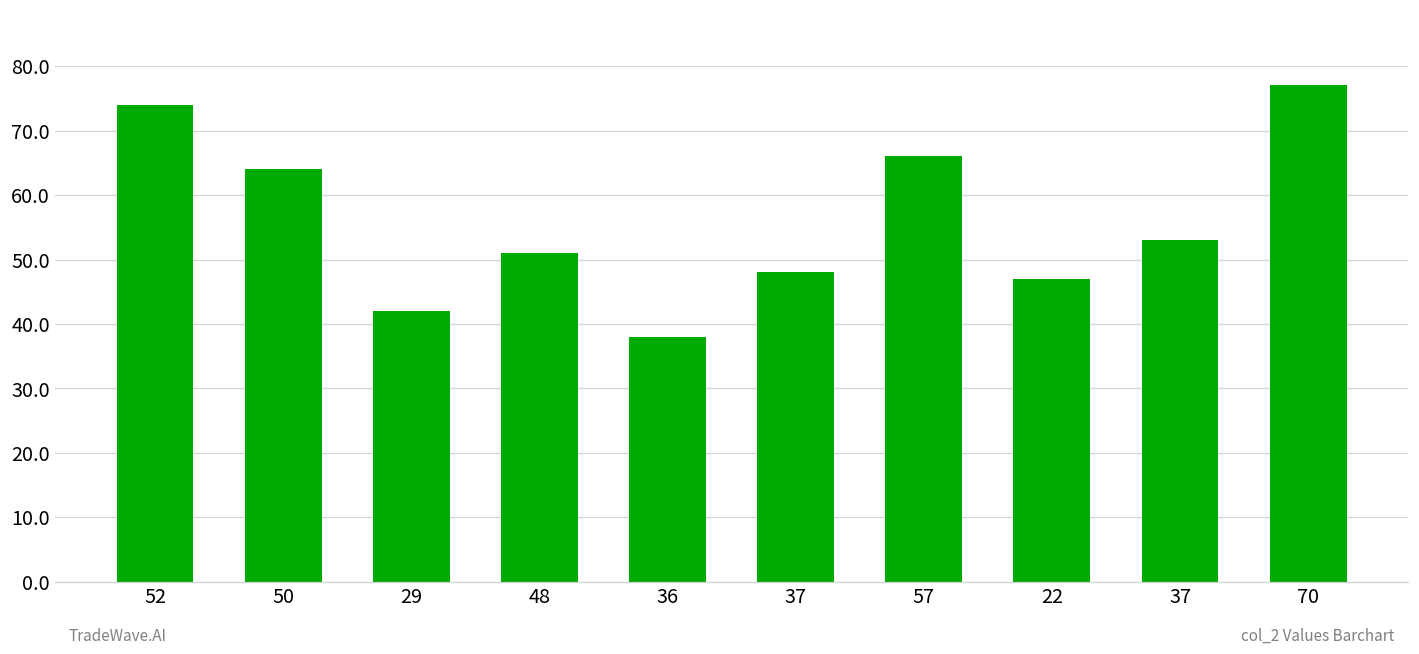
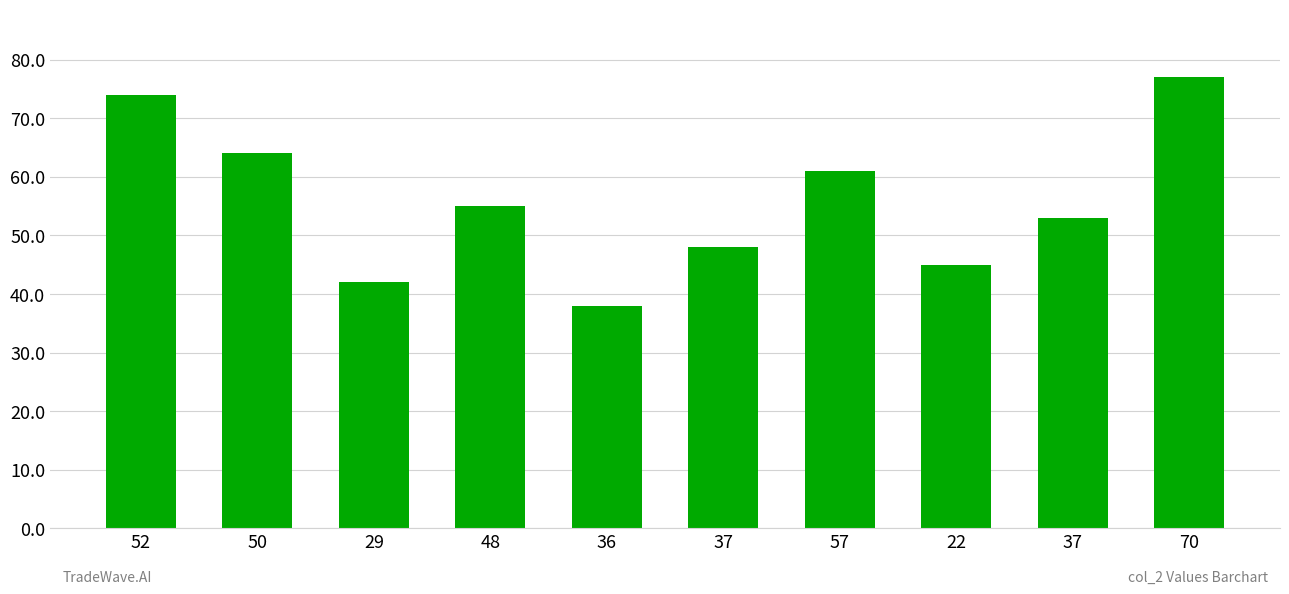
48: 51 -> 55
57: 66 -> 61
22: 47 -> 45
